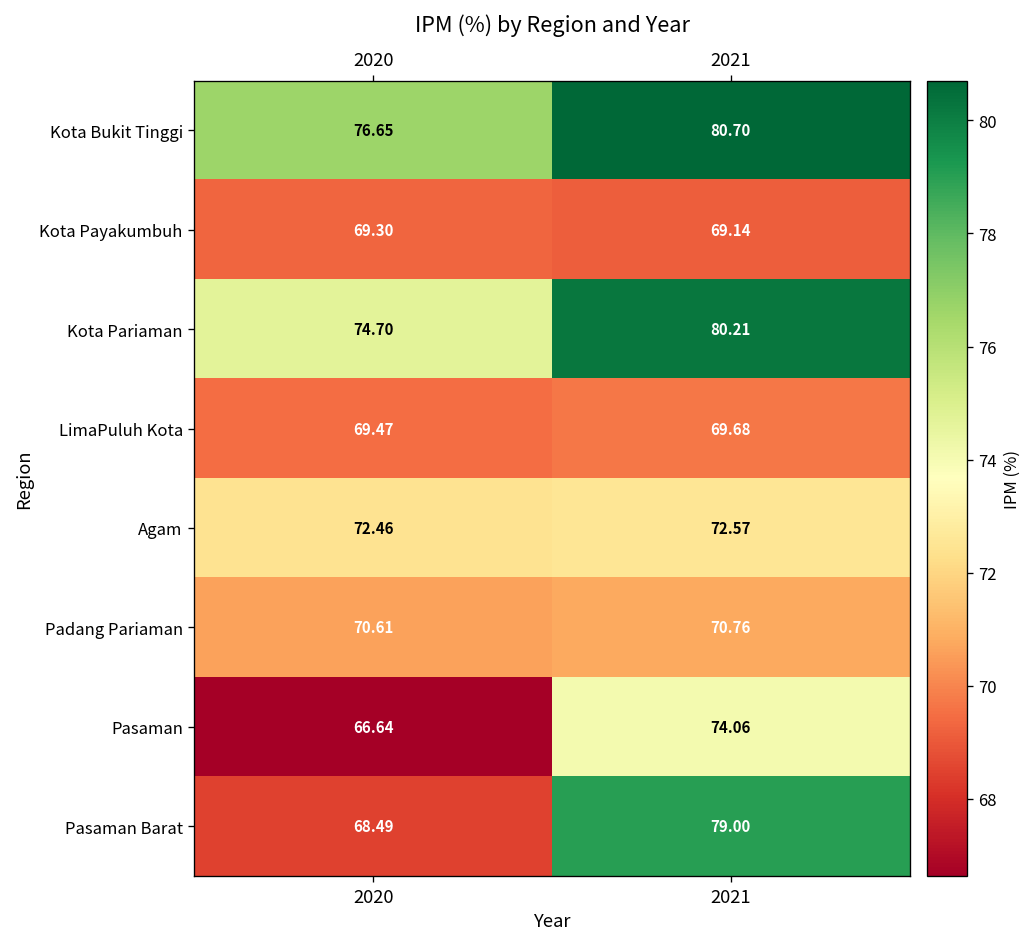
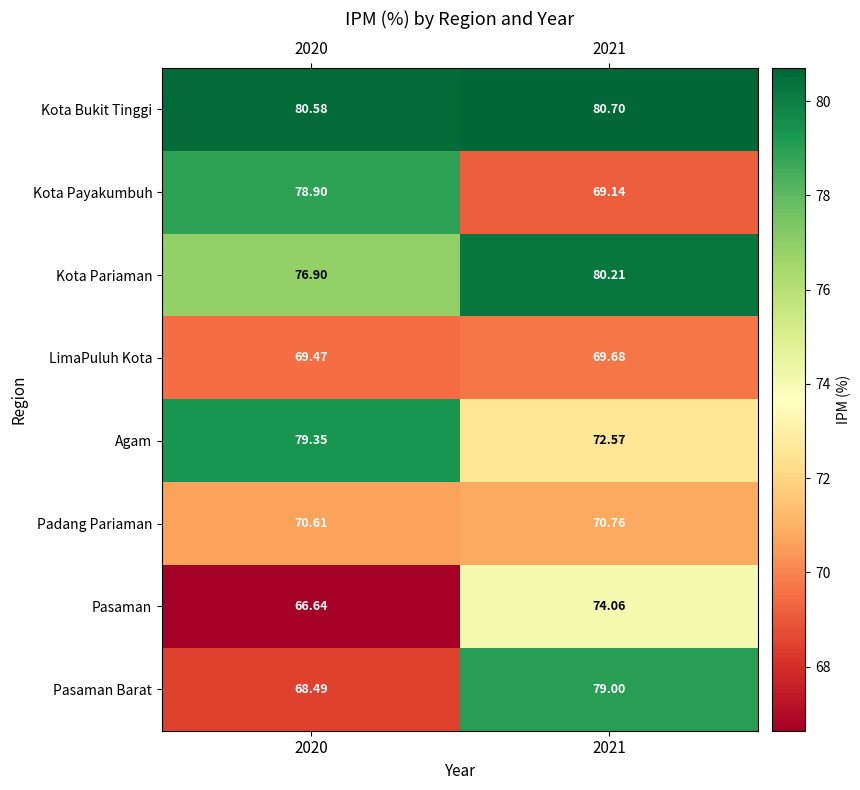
Kota Bukit Tinggi, 2020: 76.65 -> 80.58
Kota Payakumbuh, 2020: 69.30 -> 78.90
Kota Pariaman, 2020: 74.70 -> 76.90
Agam, 2020: 72.46 -> 79.35
